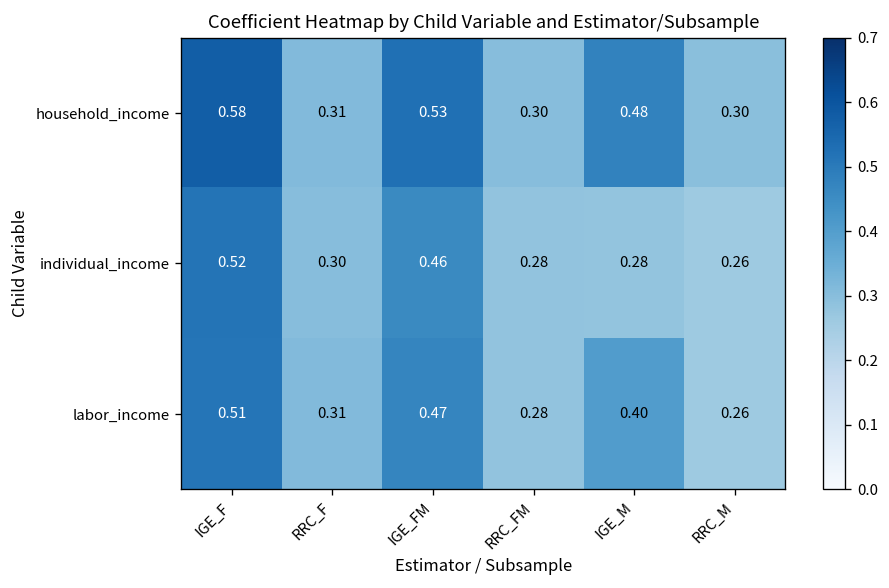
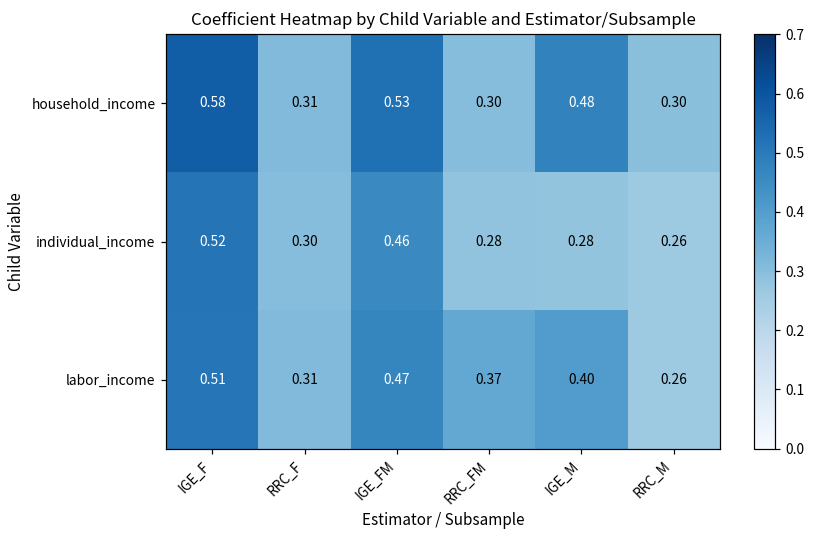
labor_income, RRC_FM: 0.28 -> 0.37
